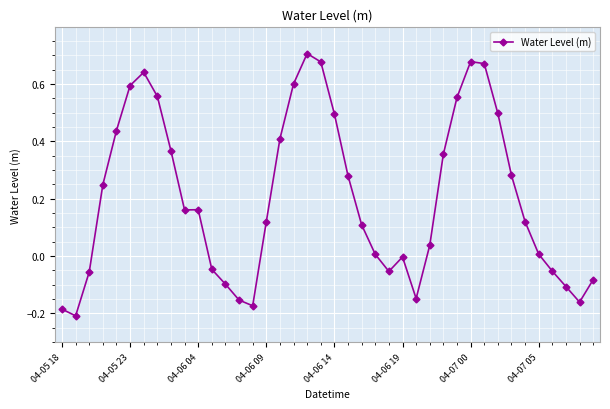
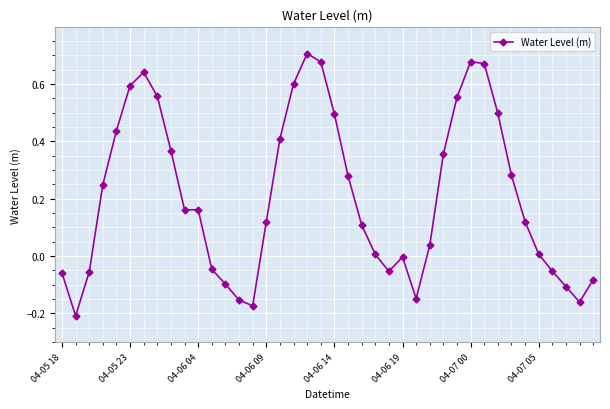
04-05 18: -0.19 -> -0.06
